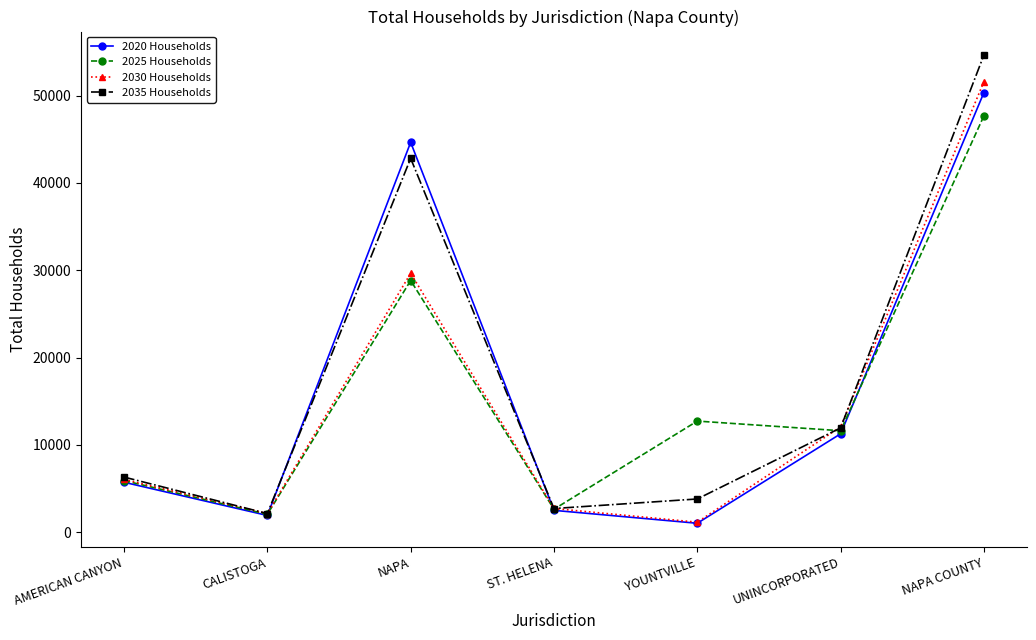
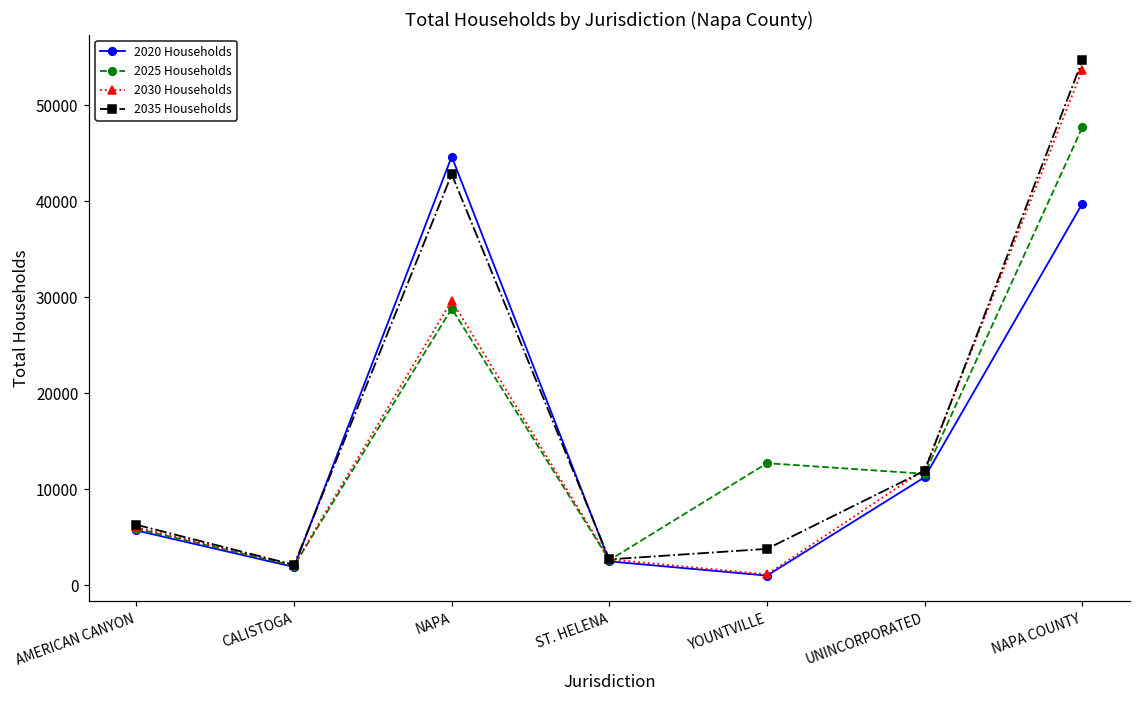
2020 Households, NAPA COUNTY: 50000 -> 40000
2030 Households, NAPA COUNTY: 52000 -> 54000
